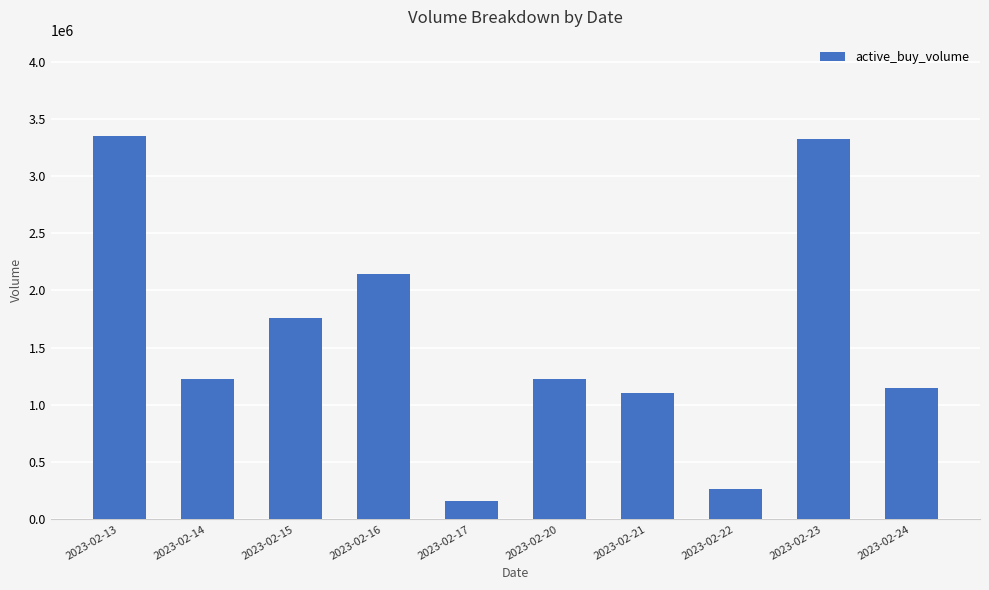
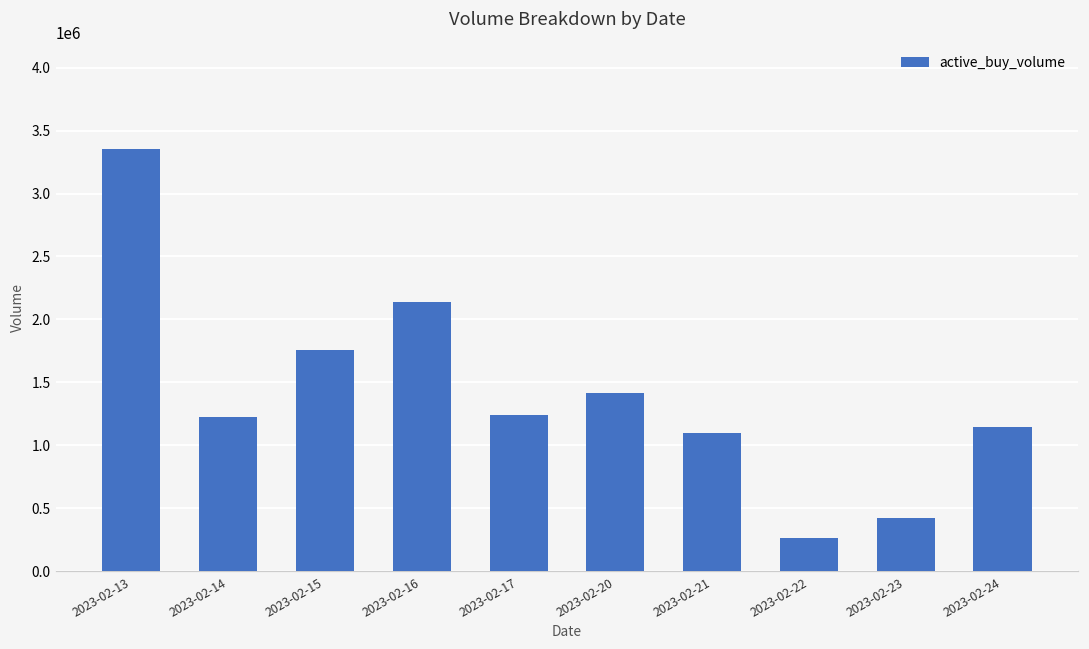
2023-02-17: 160000 -> 1240000
2023-02-20: 1220000 -> 1420000
2023-02-23: 3330000 -> 430000
